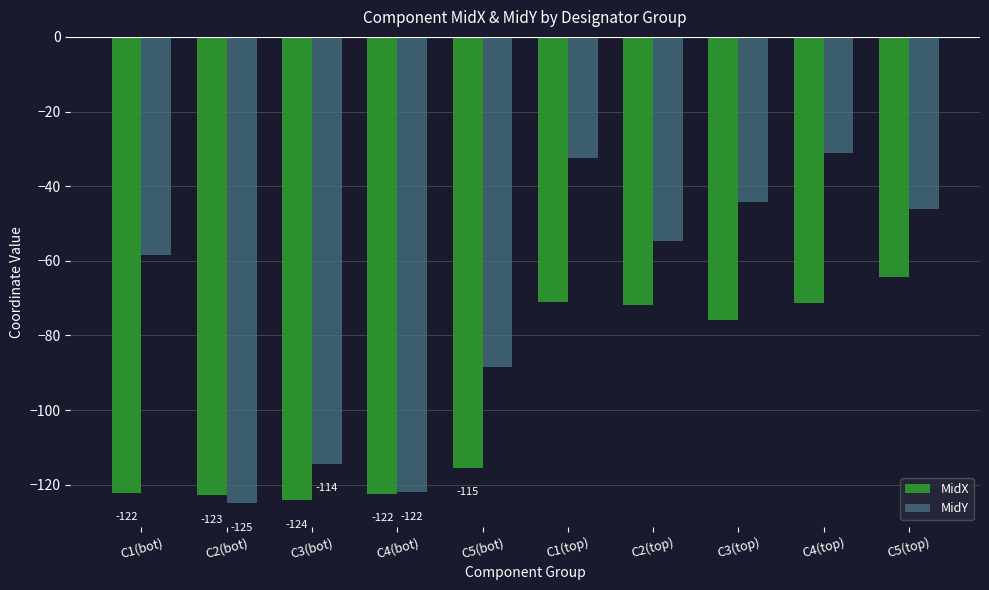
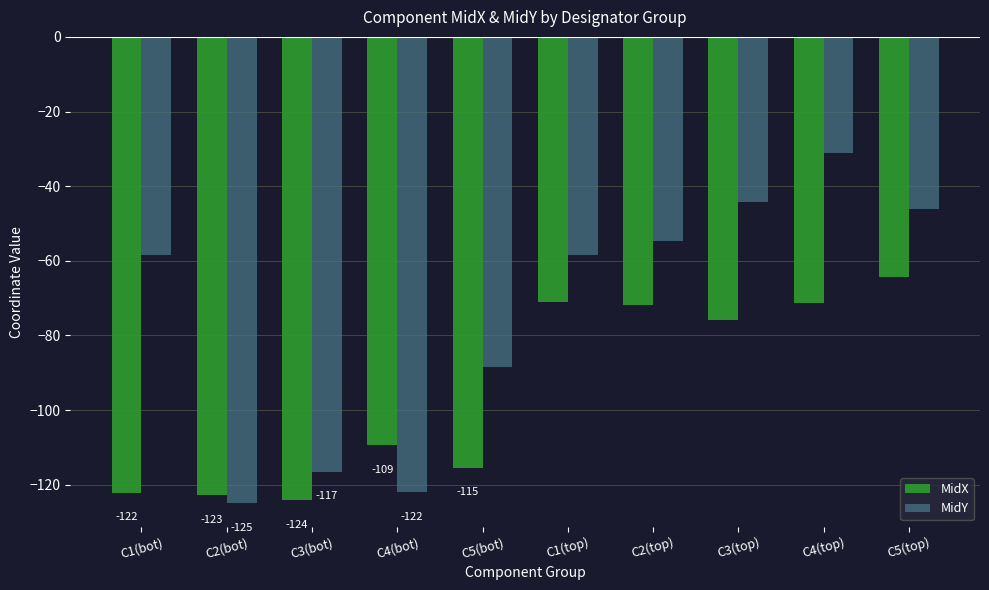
MidY, C3(bot): -114 -> -117
MidX, C4(bot): -122 -> -109
MidY, C1(top): -33 -> -58
